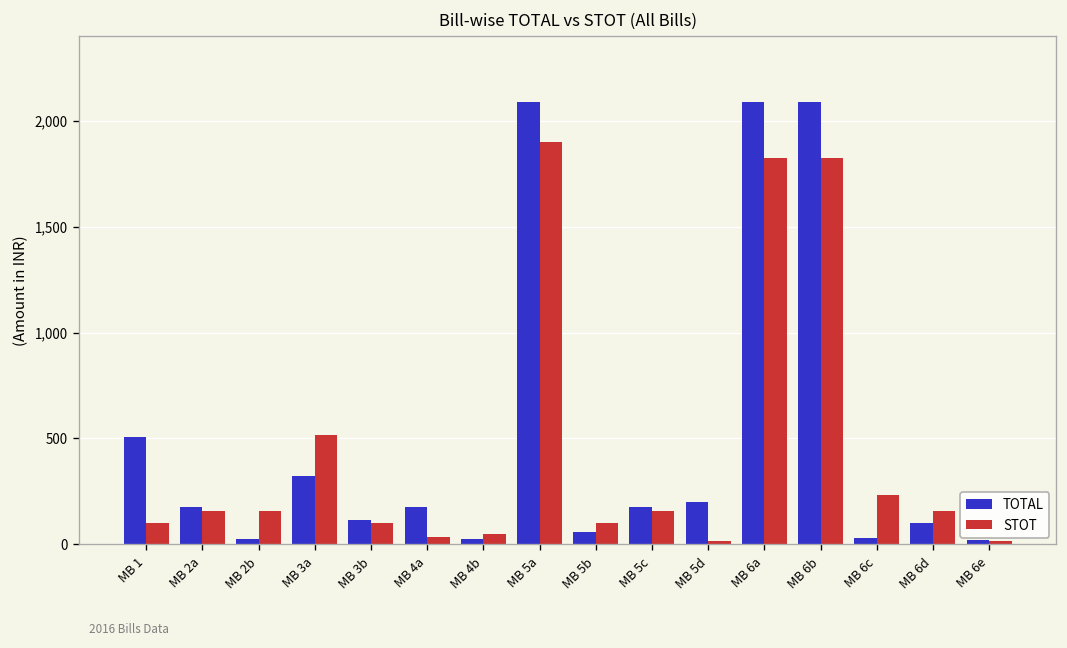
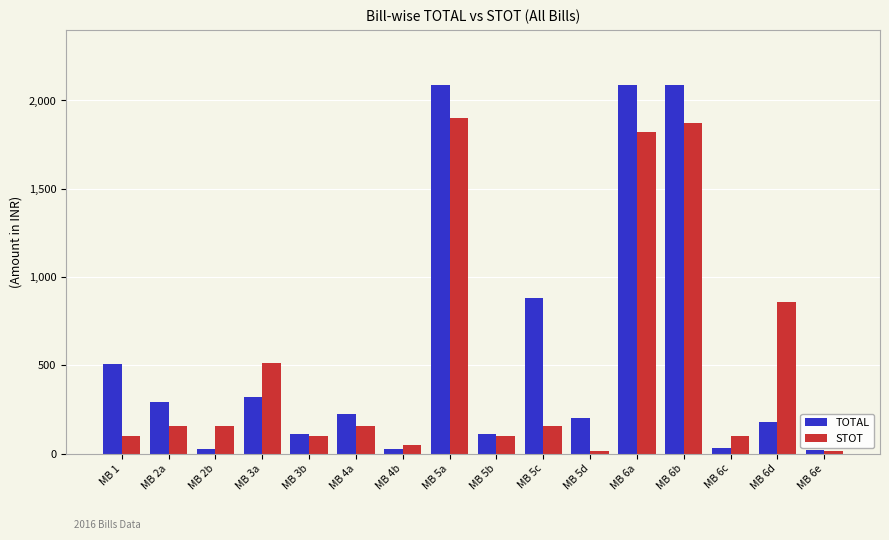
TOTAL, MB 2a: 180 -> 300
TOTAL, MB 4a: 180 -> 230
STOT, MB 4a: 40 -> 160
TOTAL, MB 5b: 60 -> 110
TOTAL, MB 5c: 180 -> 880
STOT, MB 6b: 1,820 -> 1,870
STOT, MB 6c: 240 -> 100
TOTAL, MB 6d: 100 -> 180
STOT, MB 6d: 160 -> 860
